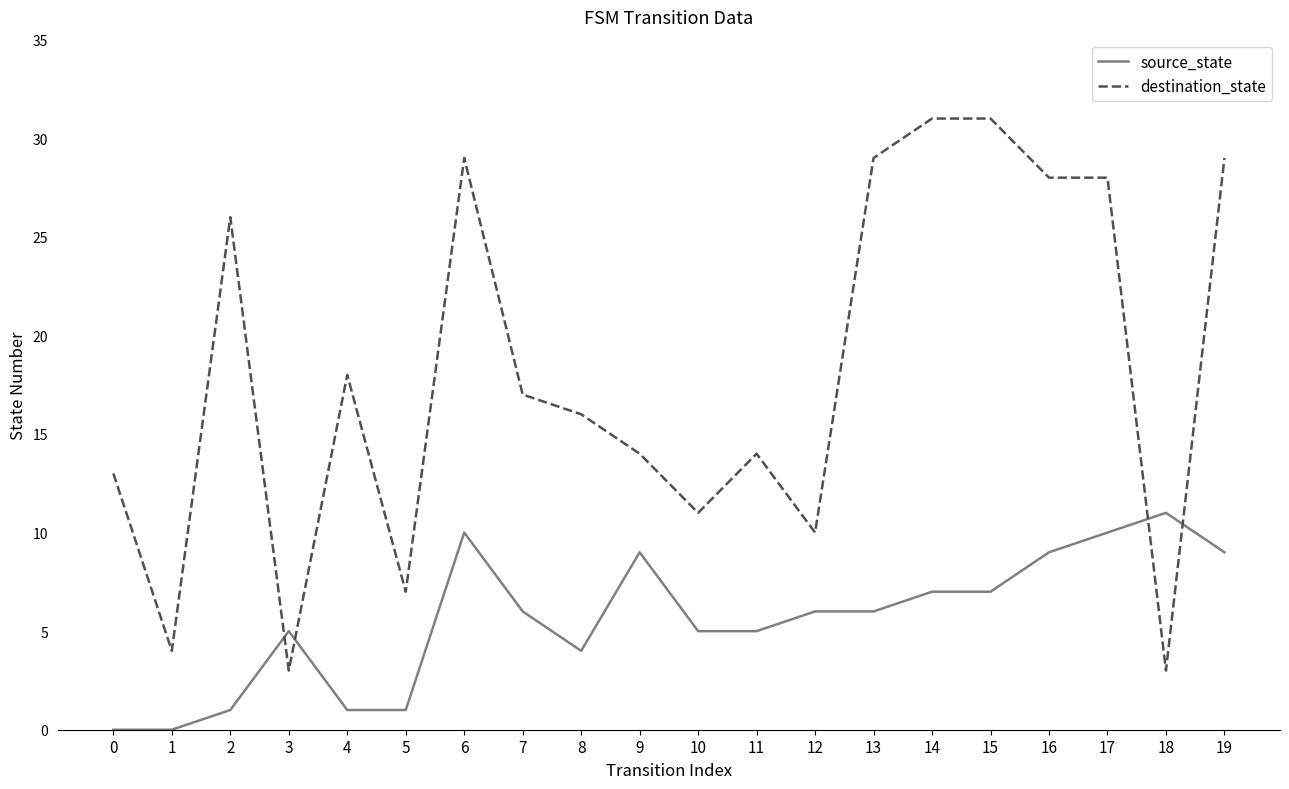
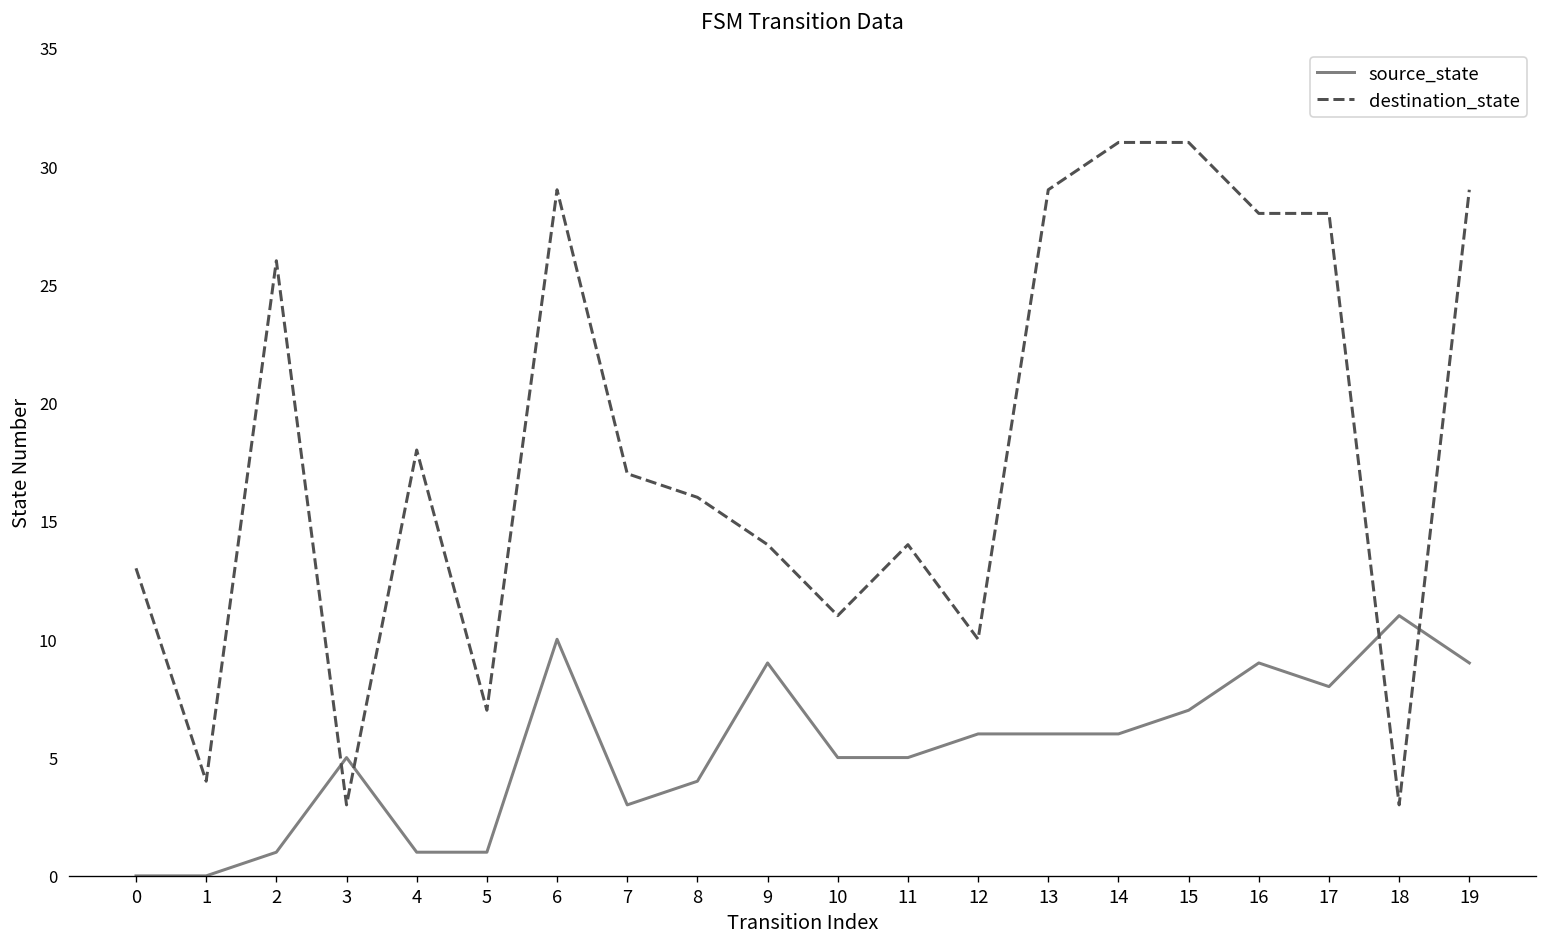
source_state, 7: 6 -> 3
source_state, 14: 7 -> 6
source_state, 17: 10 -> 8
